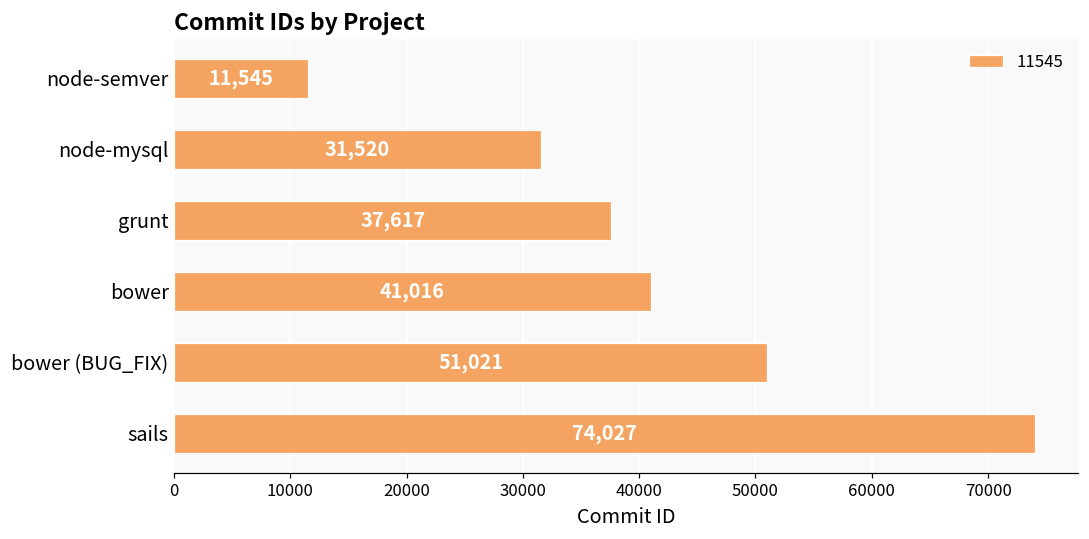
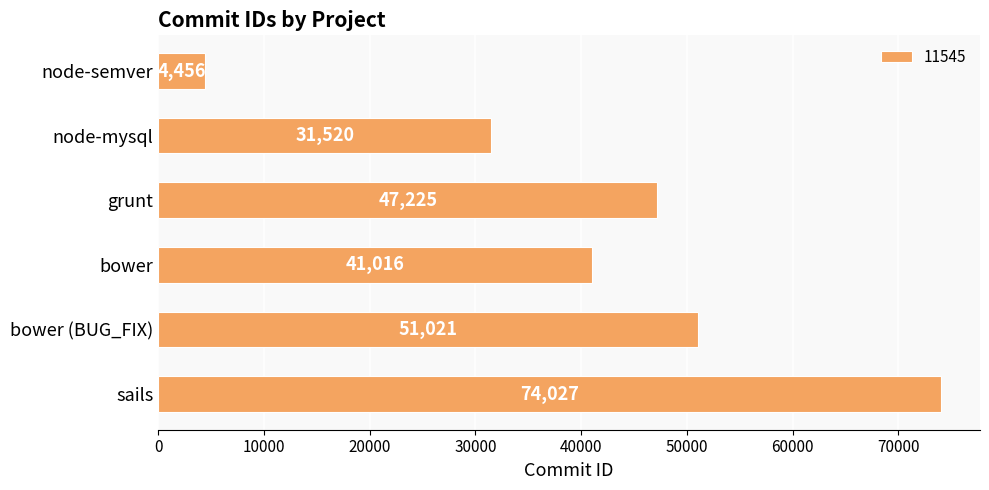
node-semver: 11,545 -> 4,456
grunt: 37,617 -> 47,225
